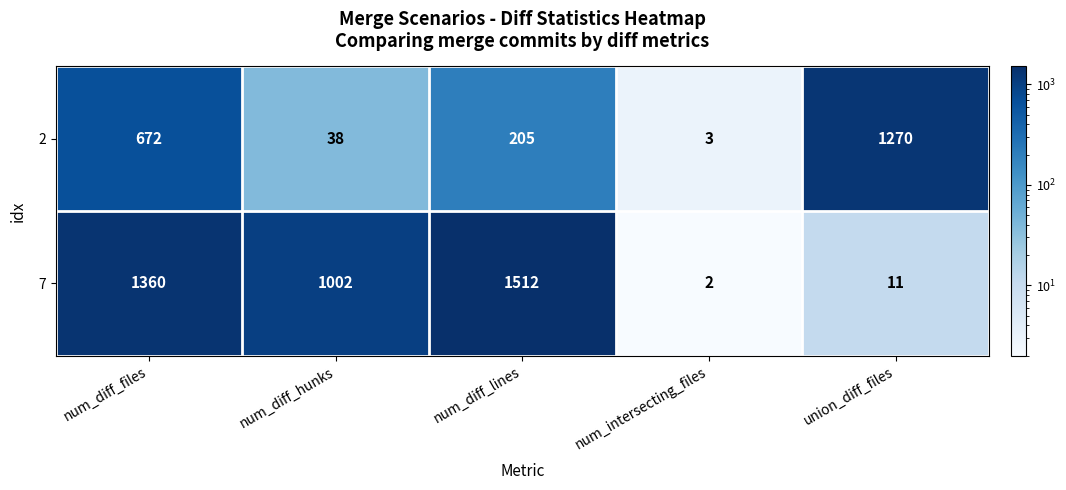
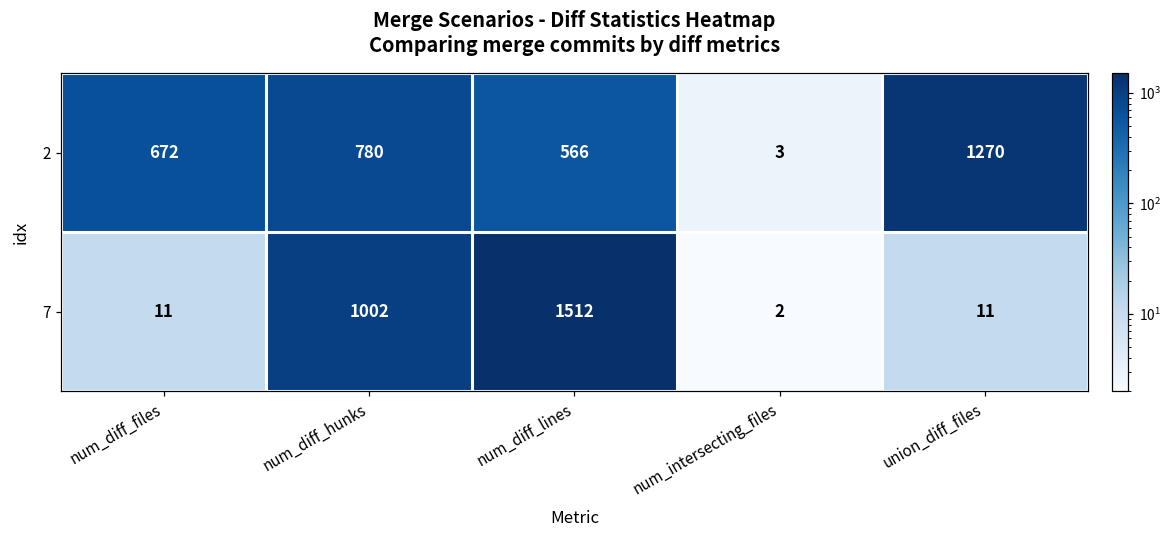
2, num_diff_hunks: 38 -> 780
2, num_diff_lines: 205 -> 566
7, num_diff_files: 1360 -> 11
